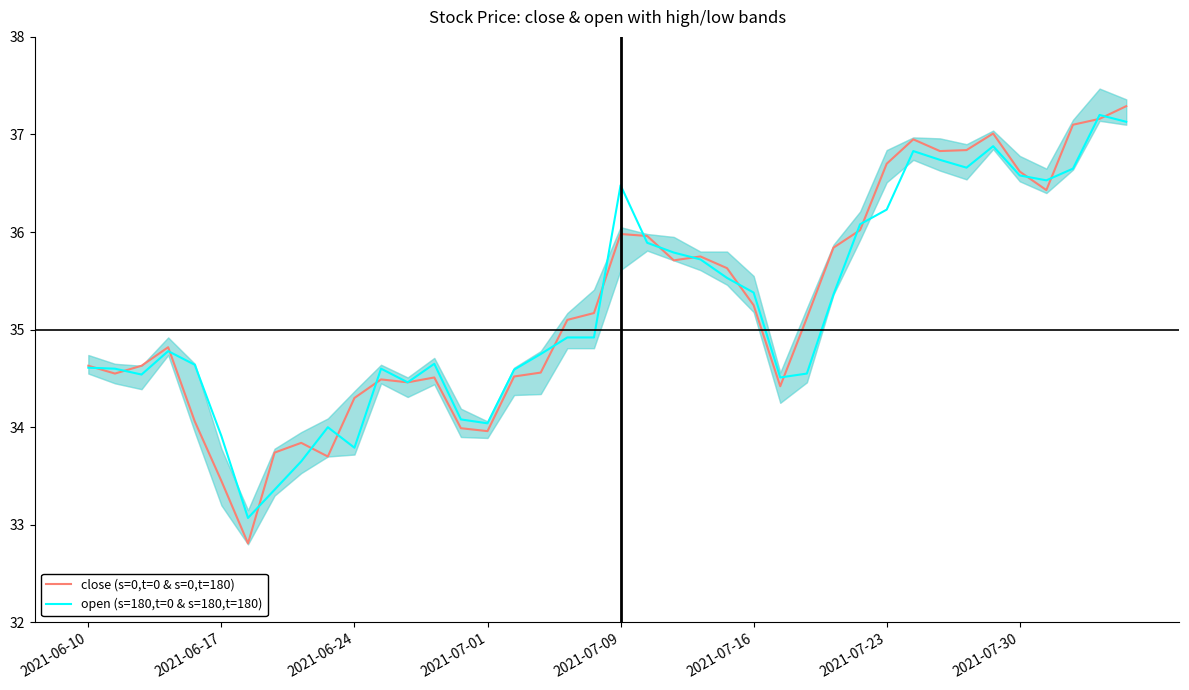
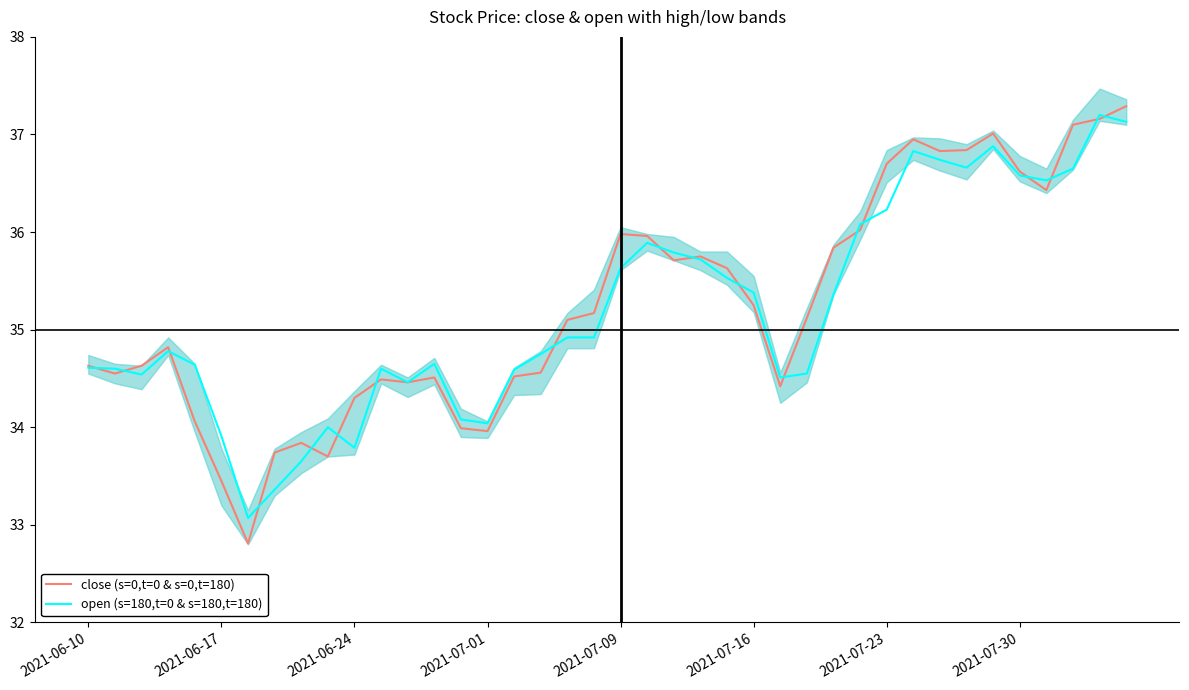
open (s=180,t=0 & s=180,t=180), 2021-07-09: 36.5 -> 35.6
